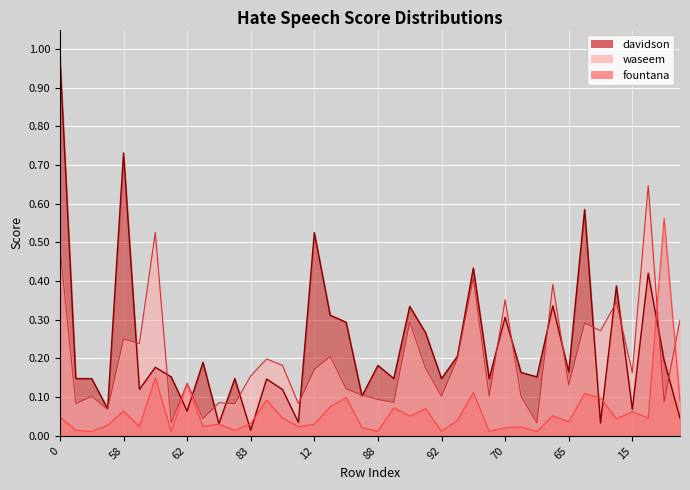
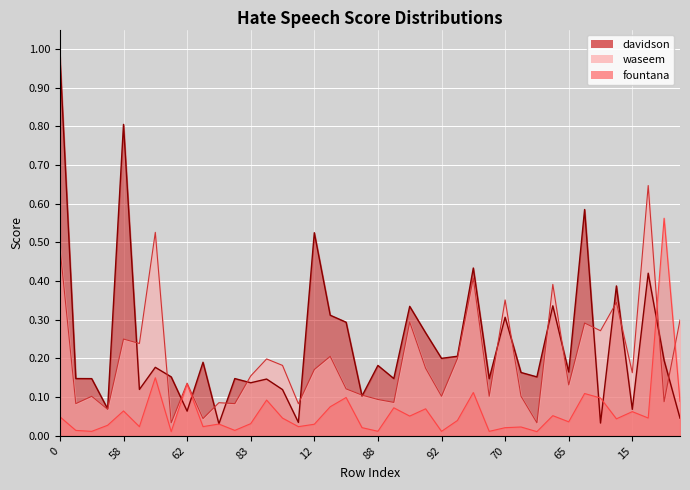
davidson, 58: 0.73 -> 0.80
davidson, 83: 0.01 -> 0.14
davidson, 92: 0.15 -> 0.20
